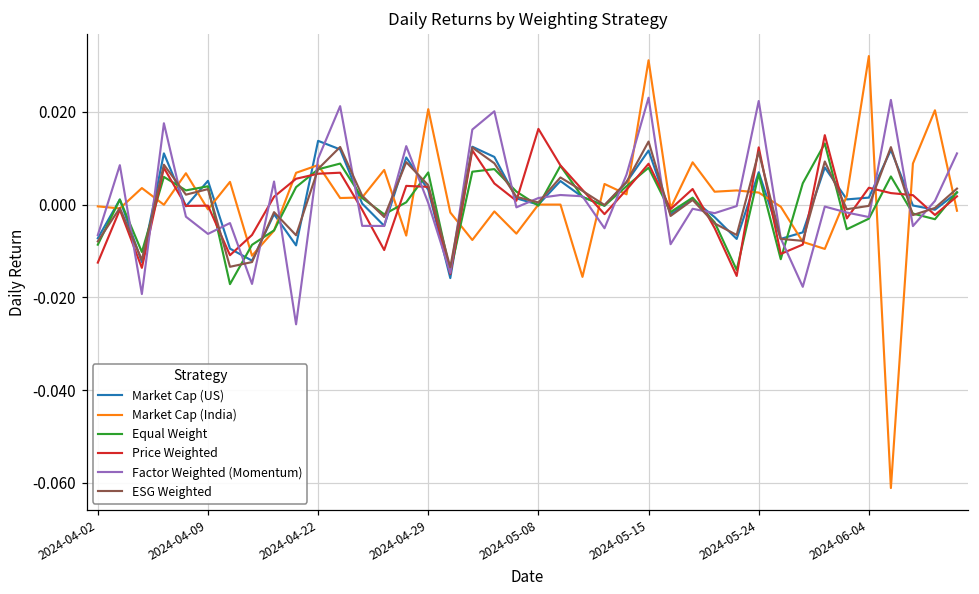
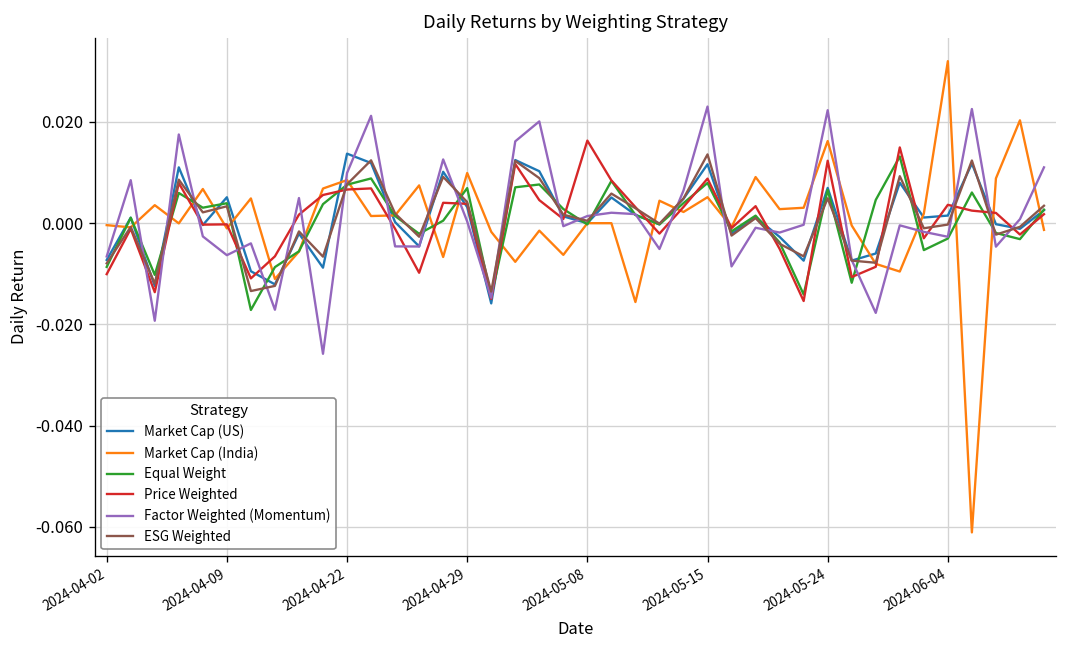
Price Weighted, 2024-04-02: -0.013 -> -0.010
Market Cap (India), 2024-04-29: 0.021 -> 0.010
Market Cap (India), 2024-05-15: 0.031 -> 0.005
Market Cap (India), 2024-05-24: 0.003 -> 0.016
ESG Weighted, 2024-05-24: 0.011 -> 0.005
